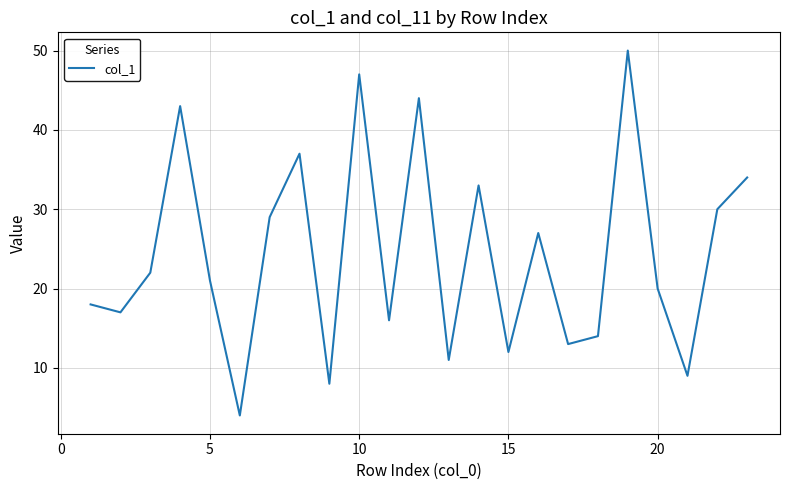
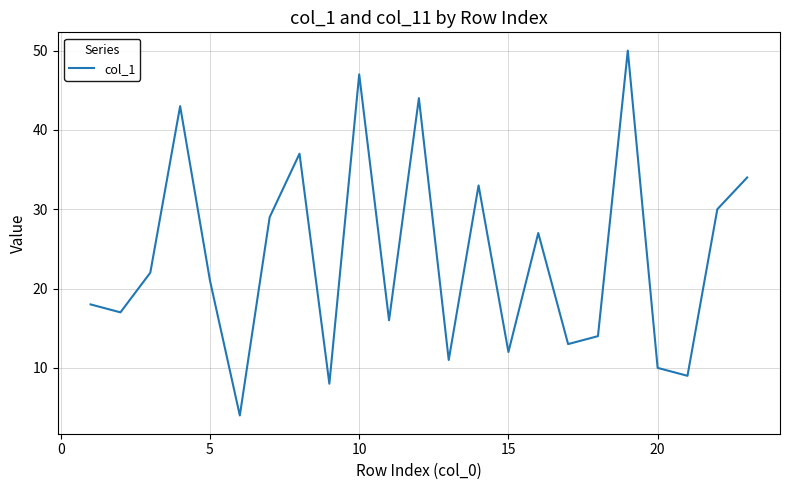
20: 20 -> 10
